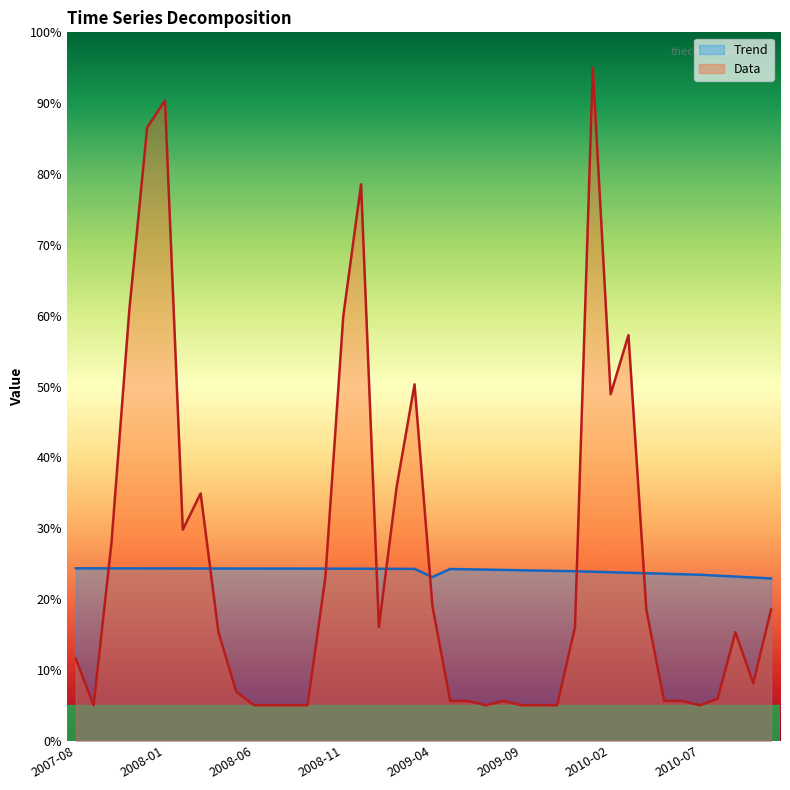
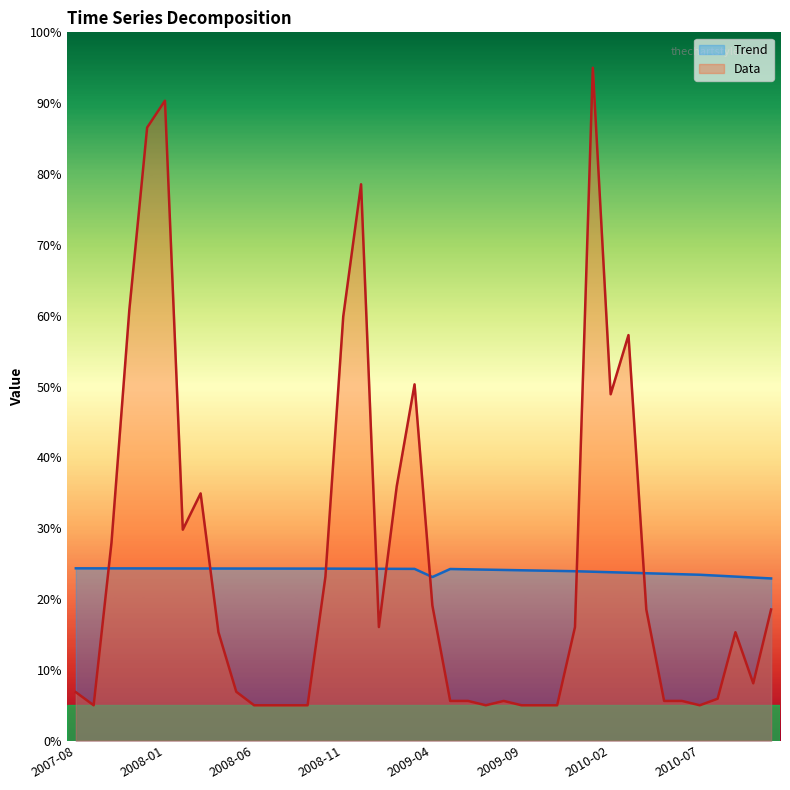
Data, 2007-08: 12% -> 7%
